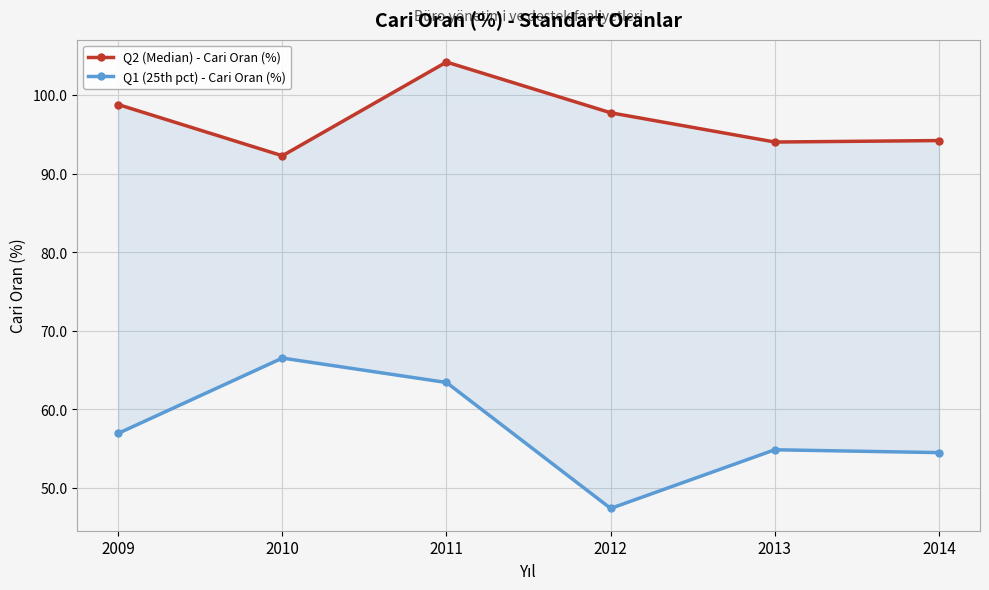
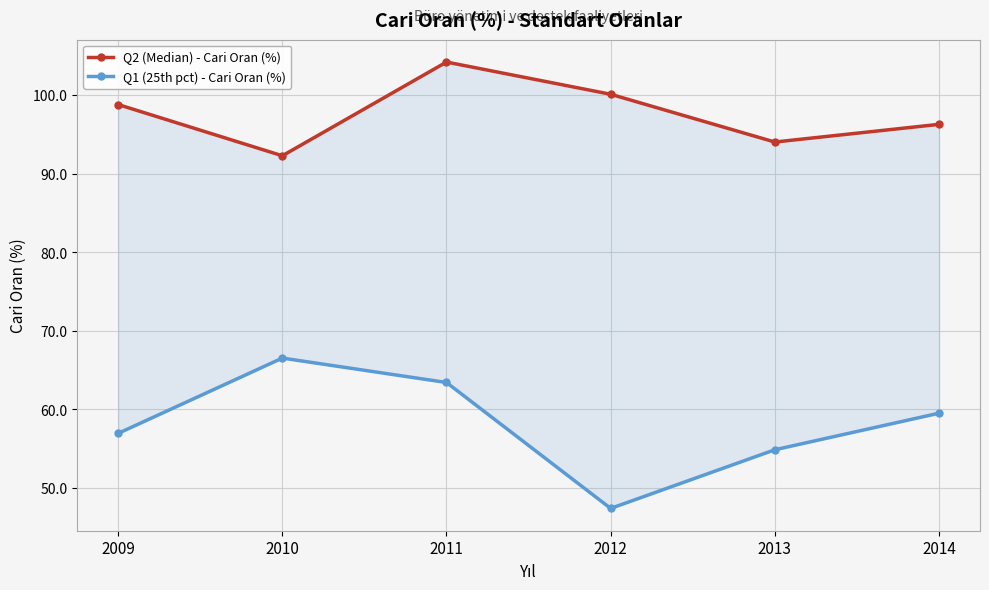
Q2 (Median) - Cari Oran (%), 2012: 98 -> 100
Q2 (Median) - Cari Oran (%), 2014: 94 -> 96
Q1 (25th pct) - Cari Oran (%), 2014: 54 -> 59
